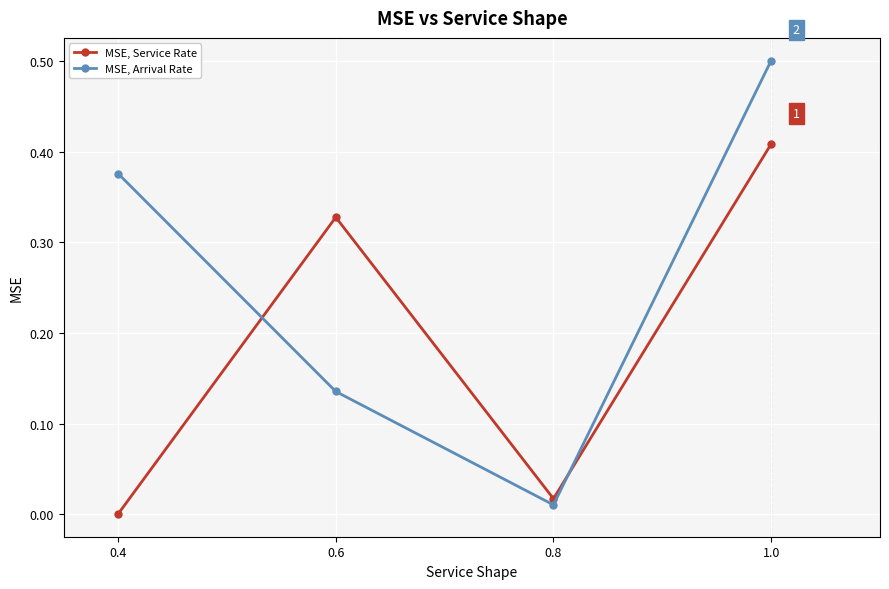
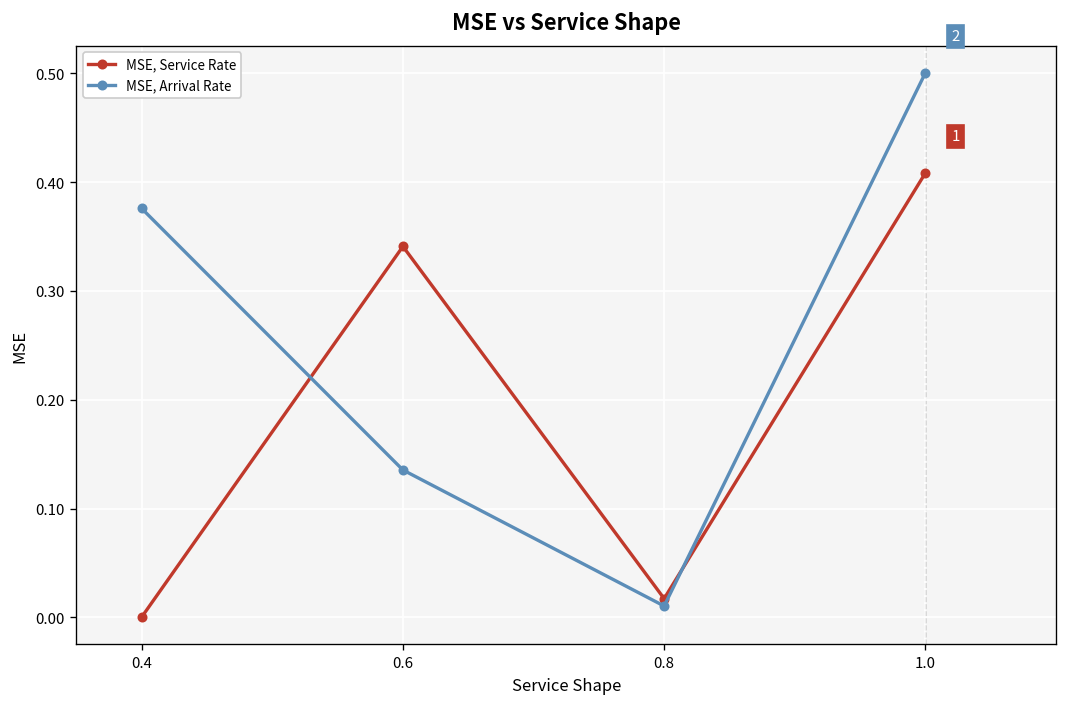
MSE, Service Rate, 0.6: 0.33 -> 0.34
